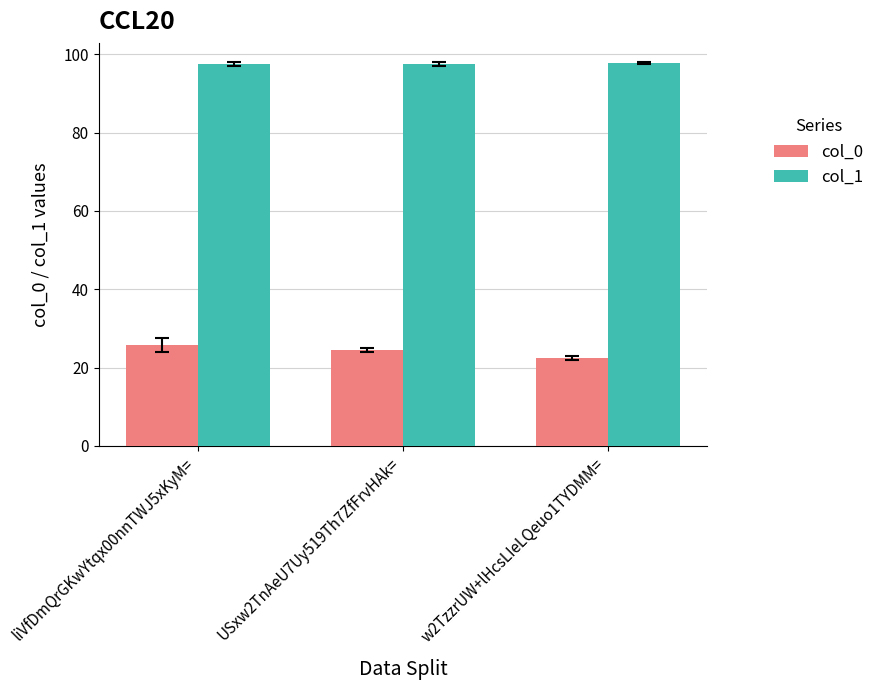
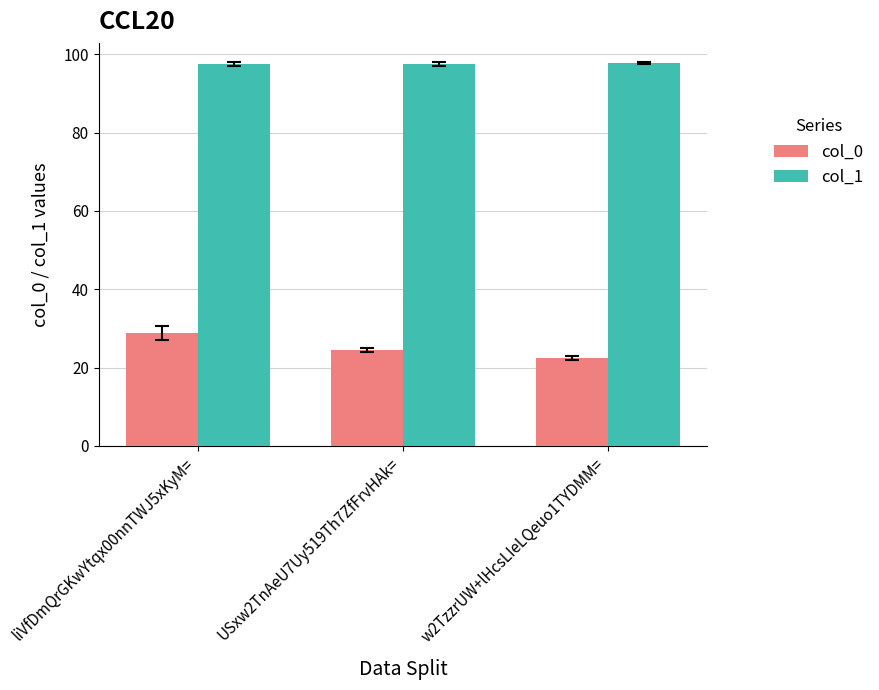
col_0, liVfDmQrGKwYtqx00nnTWJ5xKyM=: 26 -> 29
